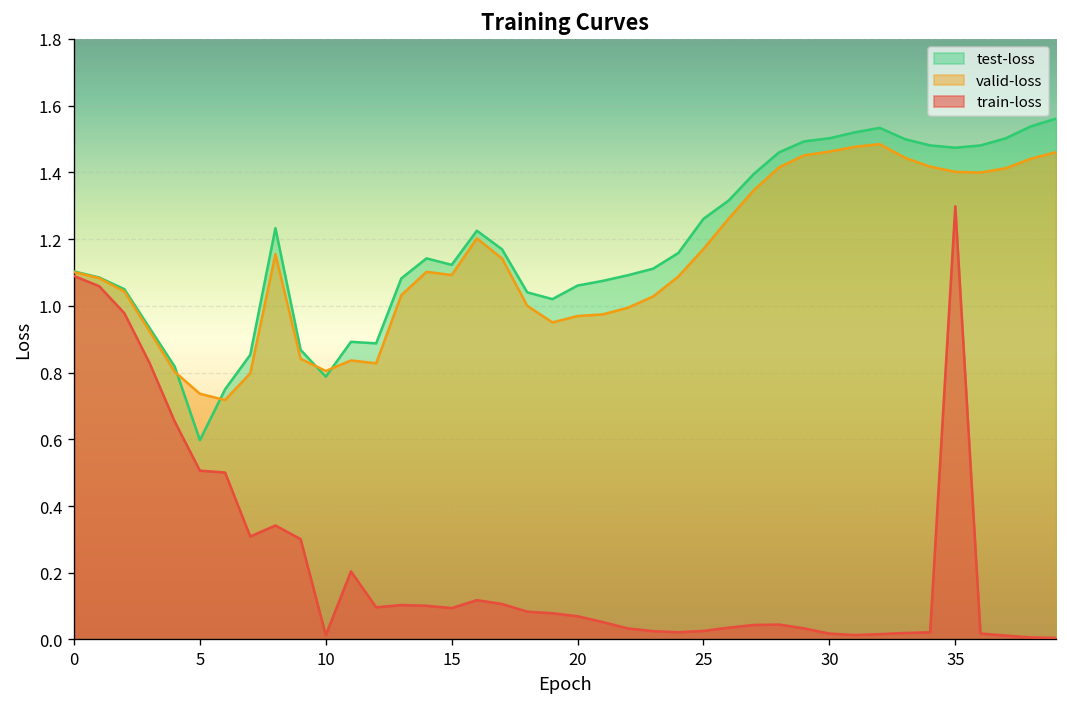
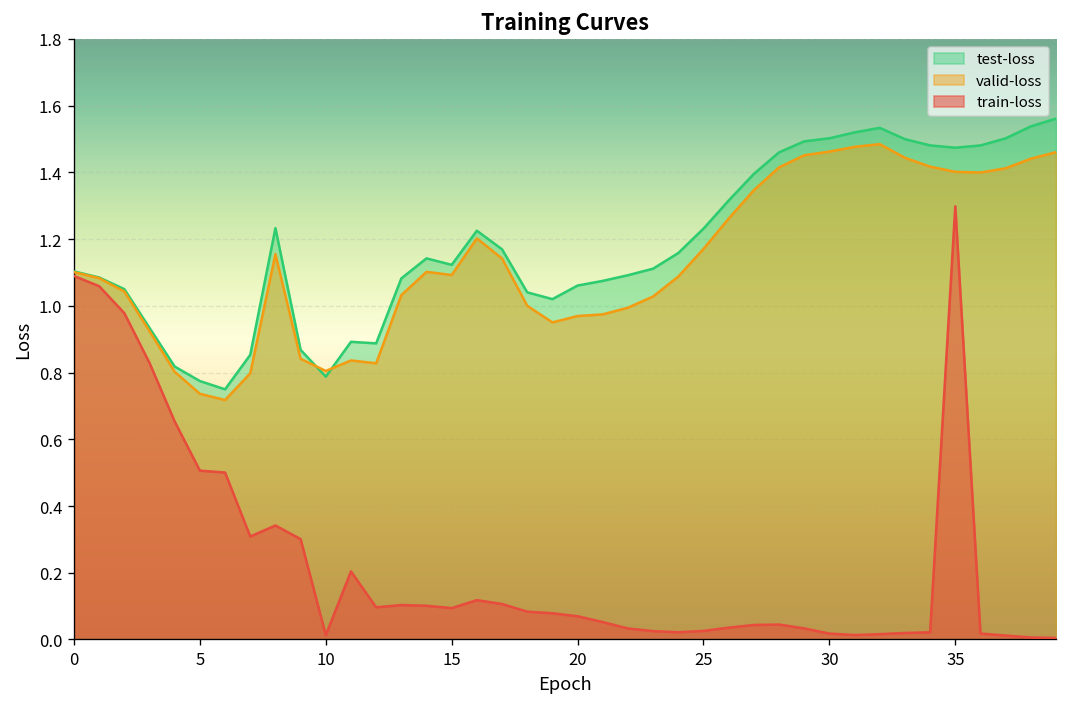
test-loss, 5: 0.60 -> 0.77
test-loss, 25: 1.26 -> 1.23
